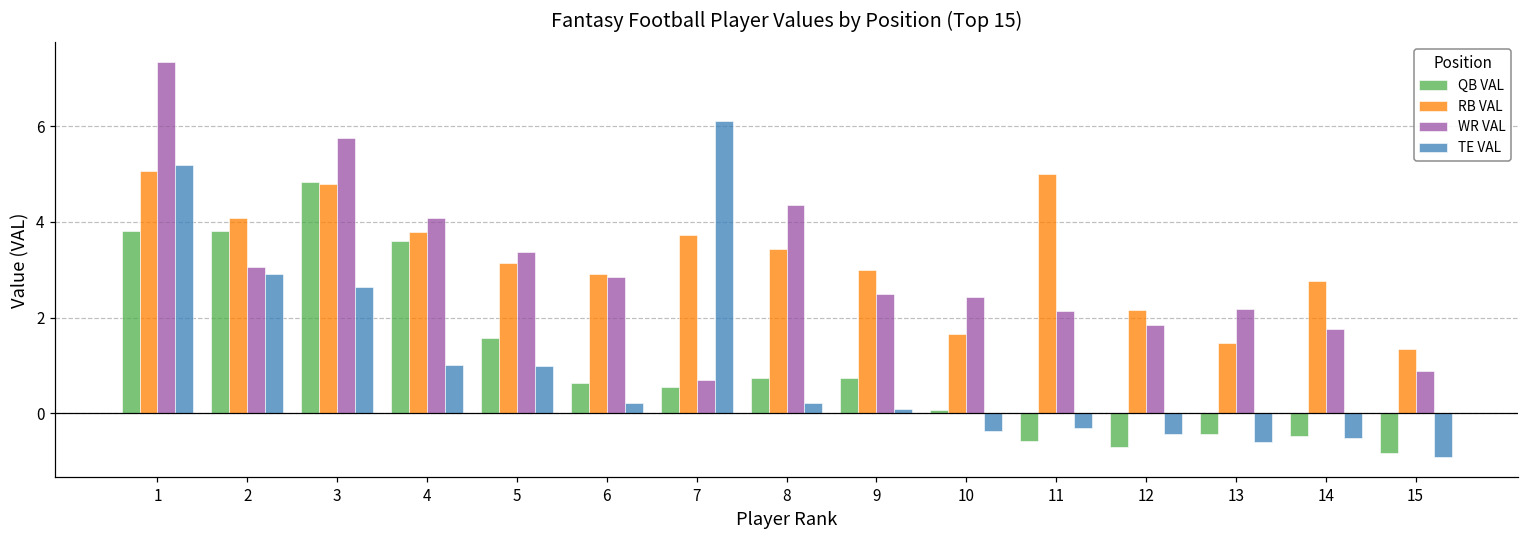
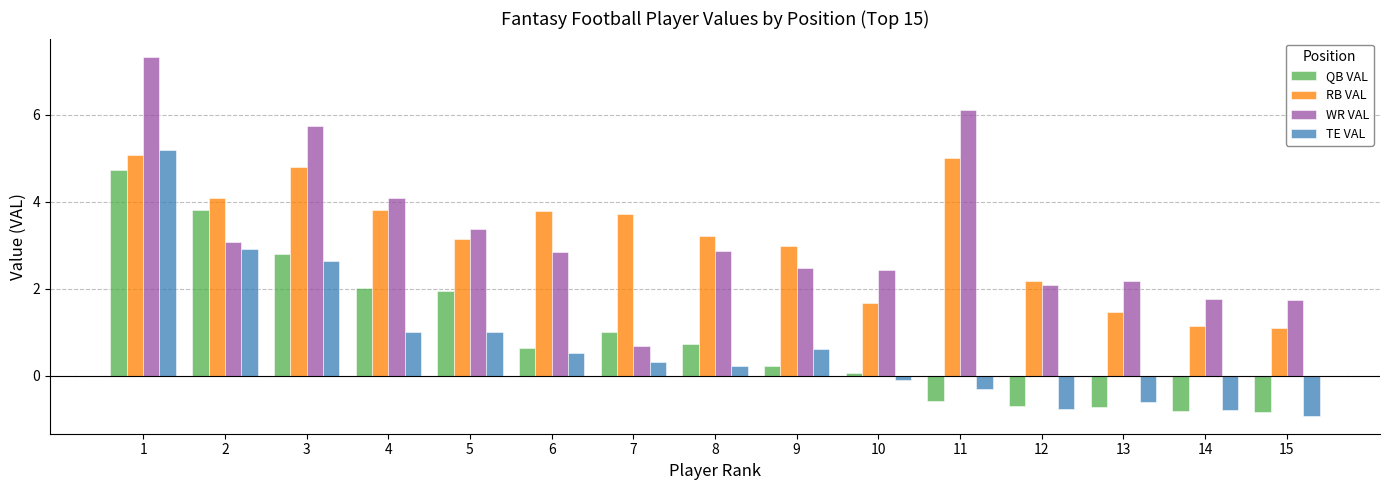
QB VAL, 1: 3.8 -> 4.7
QB VAL, 3: 4.8 -> 2.8
QB VAL, 4: 3.6 -> 2.0
QB VAL, 5: 1.6 -> 1.9
RB VAL, 6: 2.9 -> 3.8
TE VAL, 6: 0.2 -> 0.5
QB VAL, 7: 0.6 -> 1.0
TE VAL, 7: 6.1 -> 0.3
RB VAL, 8: 3.4 -> 3.2
WR VAL, 8: 4.4 -> 2.9
QB VAL, 9: 0.7 -> 0.2
TE VAL, 9: 0.1 -> 0.6
TE VAL, 10: -0.4 -> -0.1
WR VAL, 11: 2.1 -> 6.1
WR VAL, 12: 1.9 -> 2.1
TE VAL, 12: -0.4 -> -0.8
QB VAL, 13: -0.4 -> -0.7
QB VAL, 14: -0.5 -> -0.8
RB VAL, 14: 2.8 -> 1.2
TE VAL, 14: -0.5 -> -0.8
RB VAL, 15: 1.3 -> 1.1
WR VAL, 15: 0.9 -> 1.7
